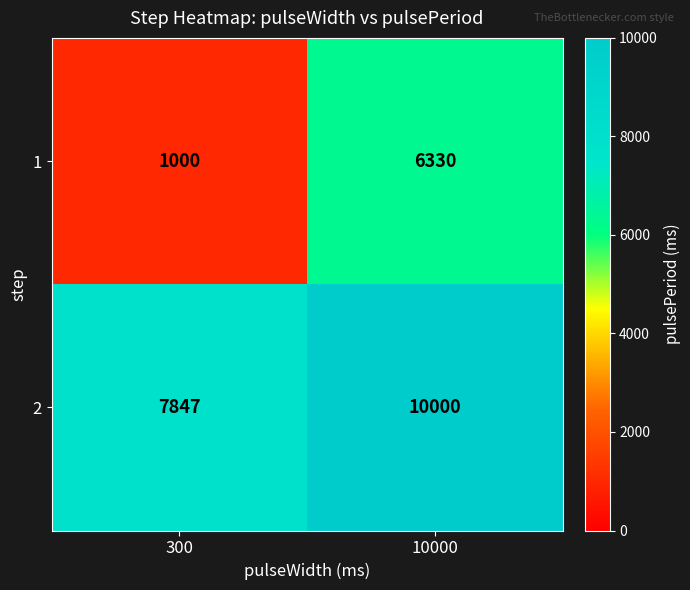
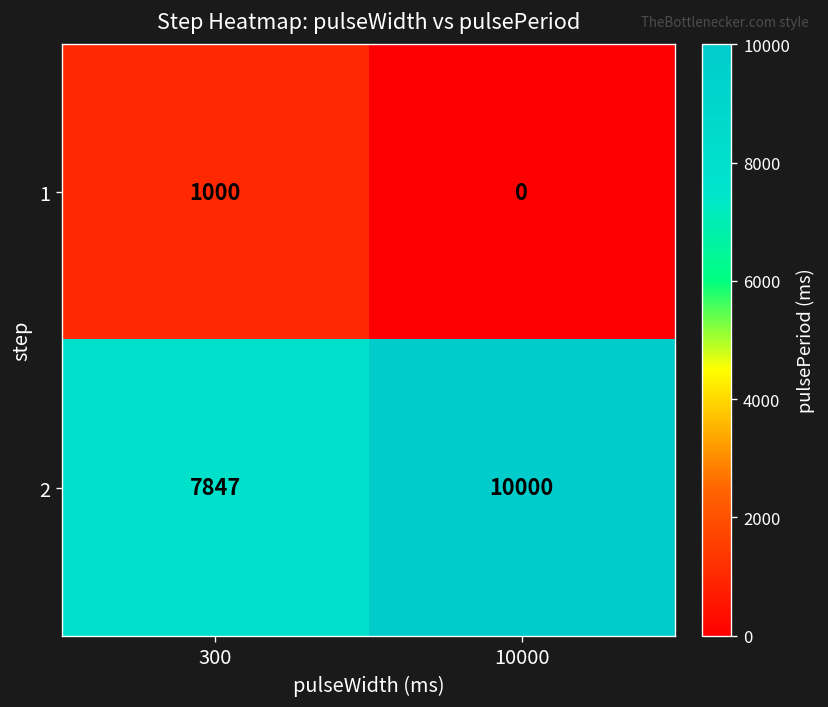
1, 10000: 6330 -> 0
